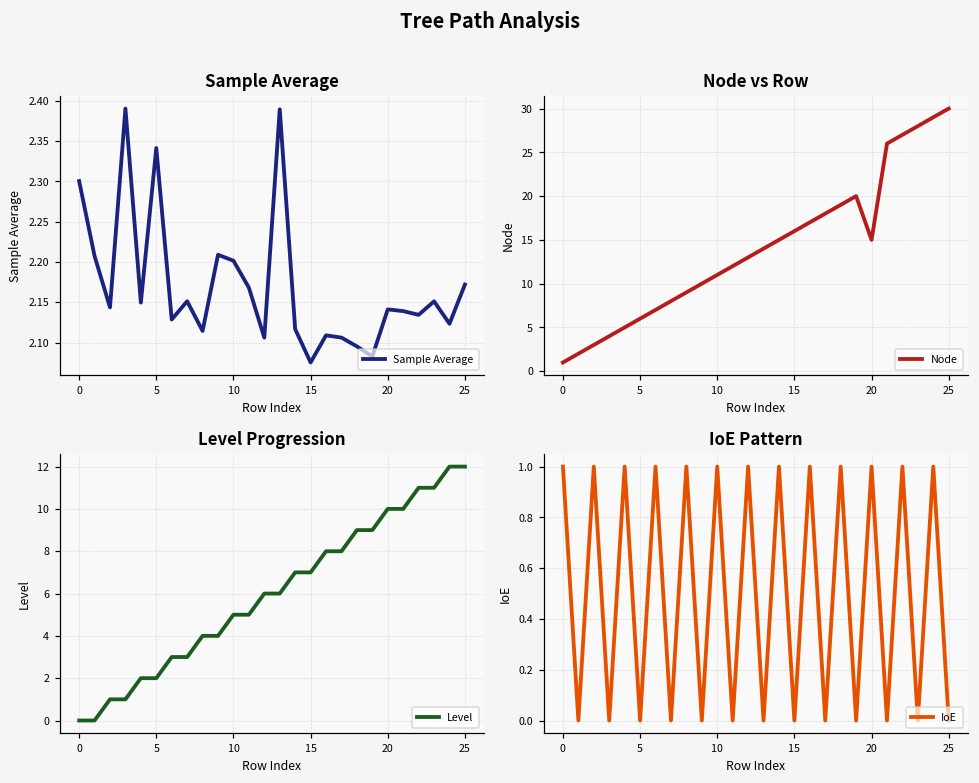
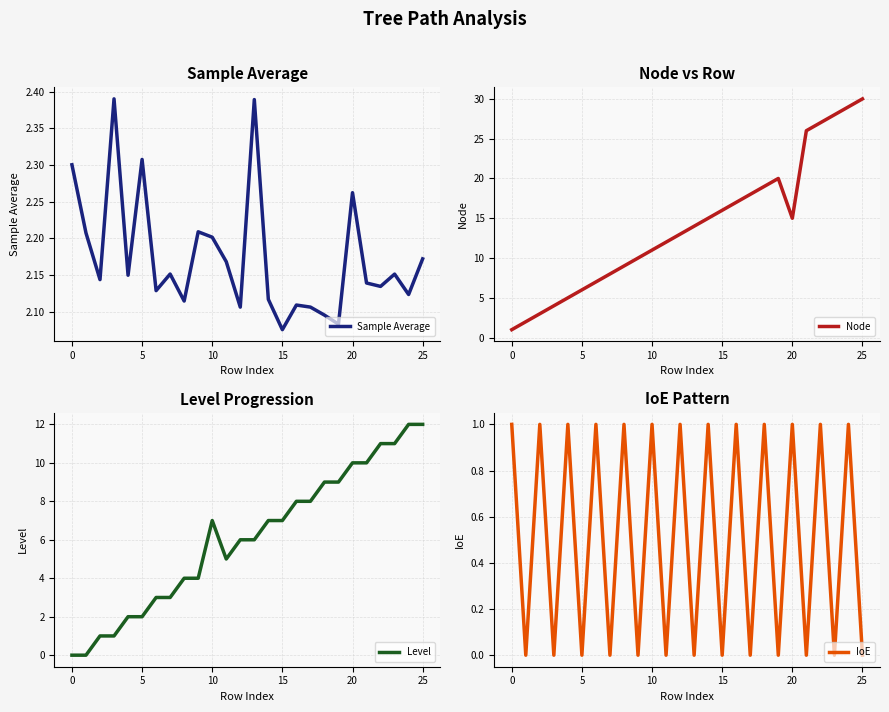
Sample Average, 5: 2.34 -> 2.31
Sample Average, 20: 2.14 -> 2.26
Level Progression, 10: 5 -> 7
